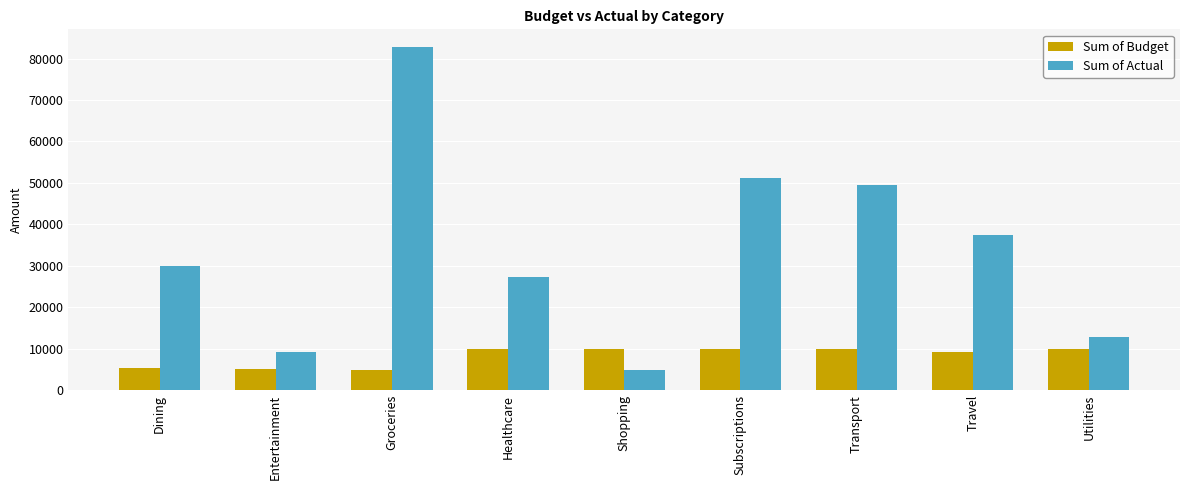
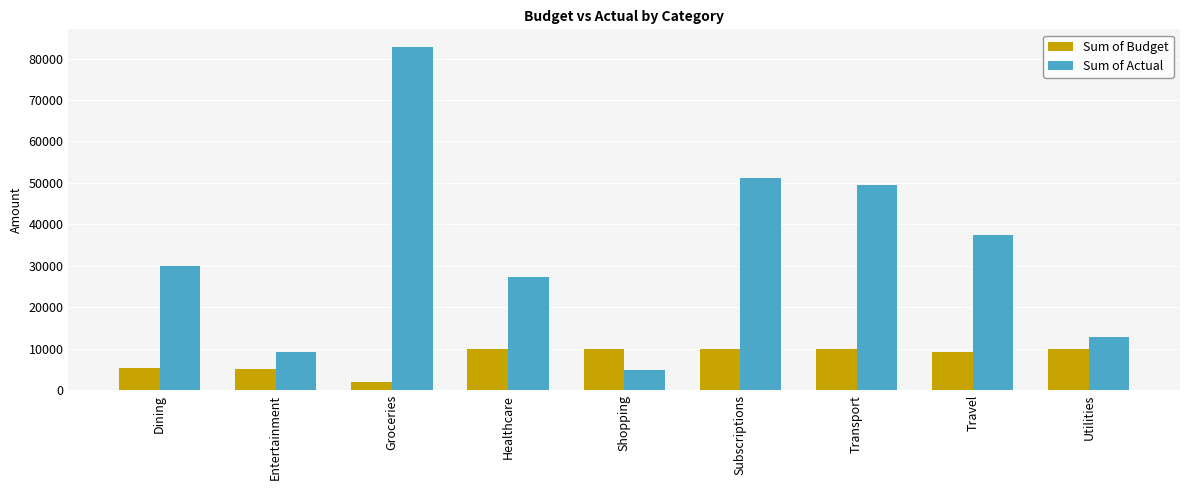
Sum of Budget, Groceries: 5000 -> 2000
